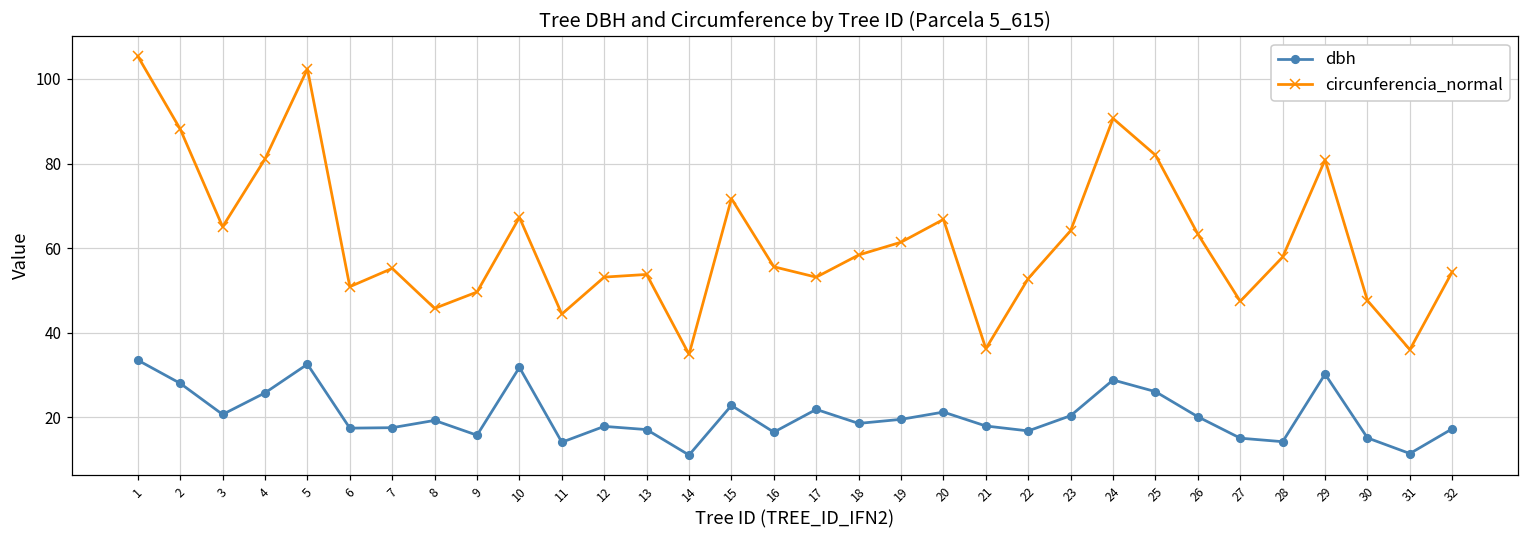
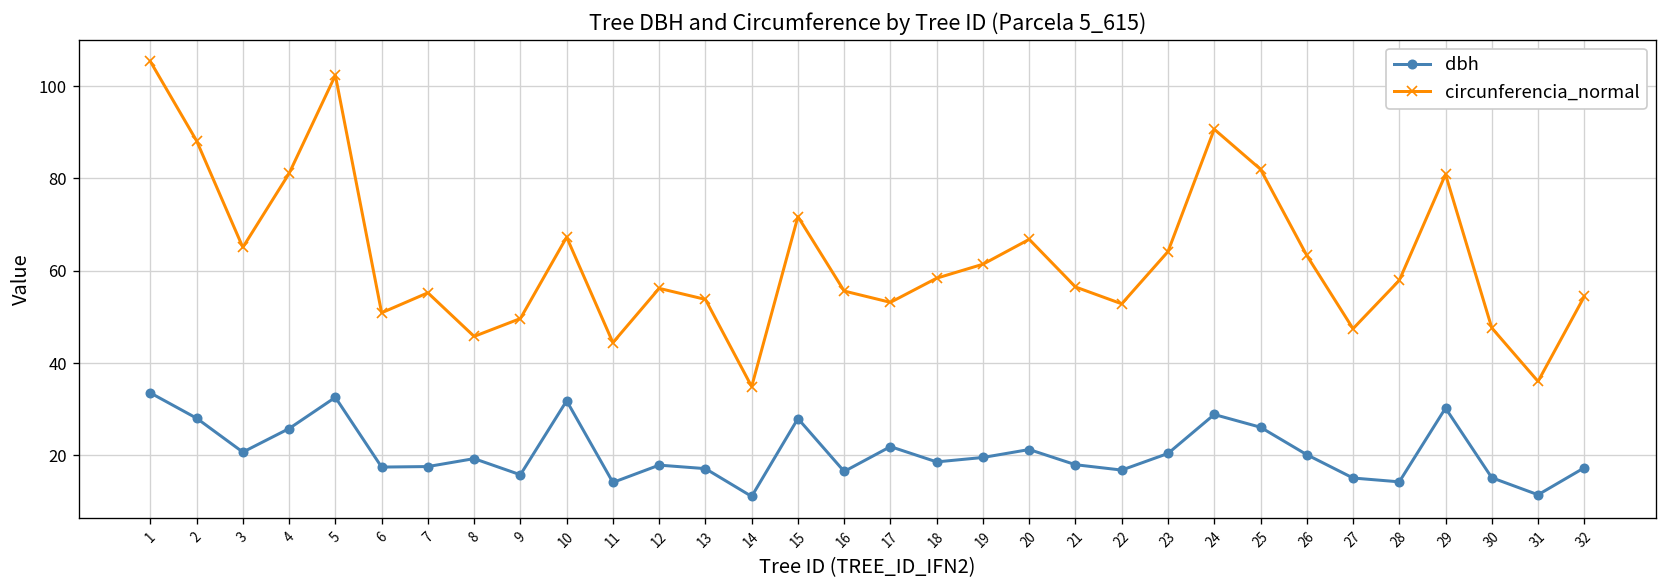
circunferencia_normal, 12: 53 -> 56
dbh, 15: 23 -> 28
circunferencia_normal, 21: 36 -> 56
